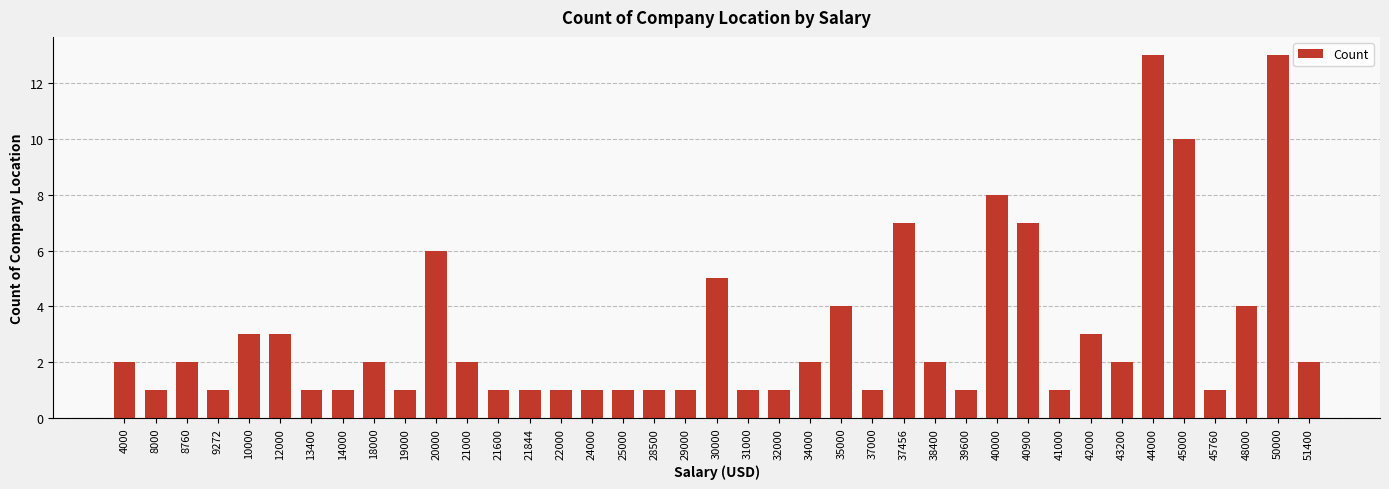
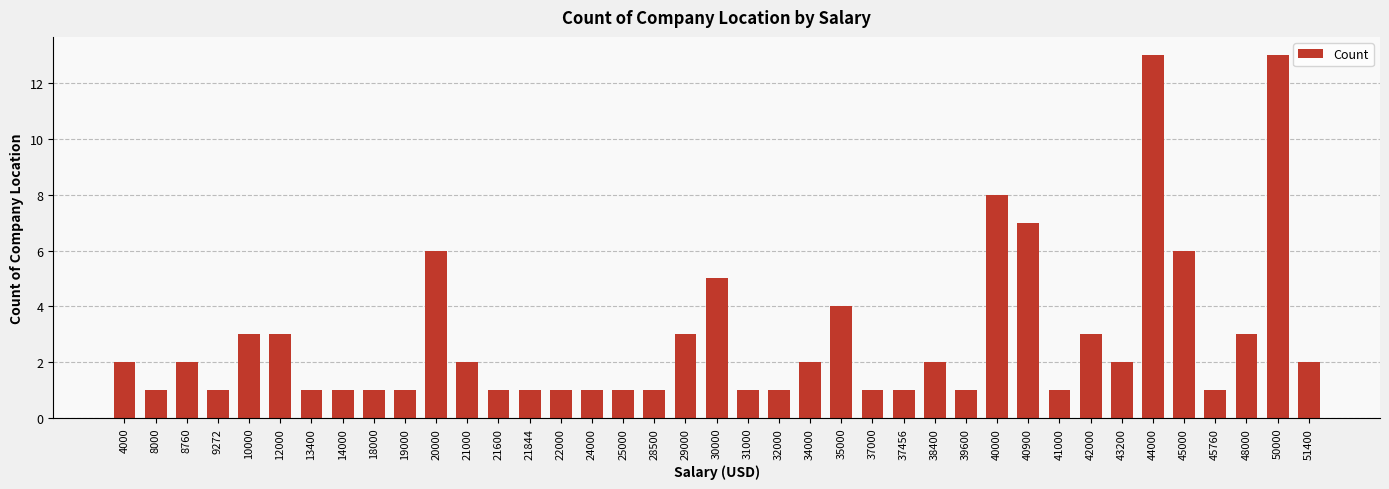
18000: 2 -> 1
29000: 1 -> 3
37456: 7 -> 1
45000: 10 -> 6
48000: 4 -> 3
